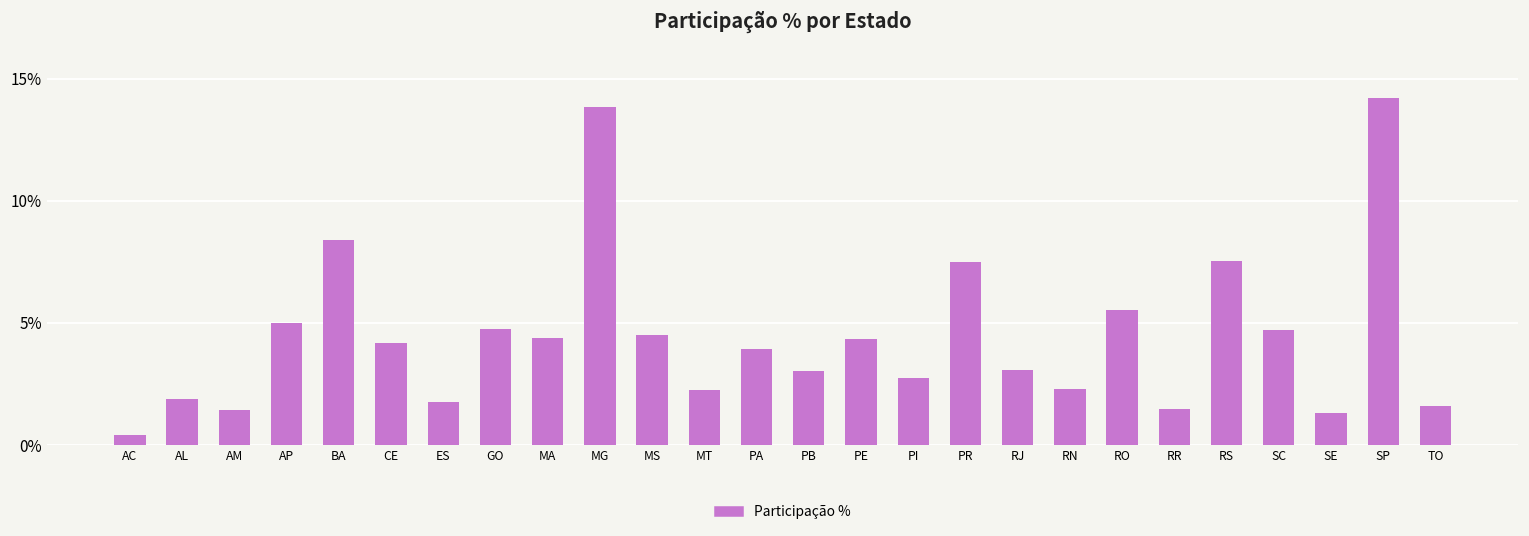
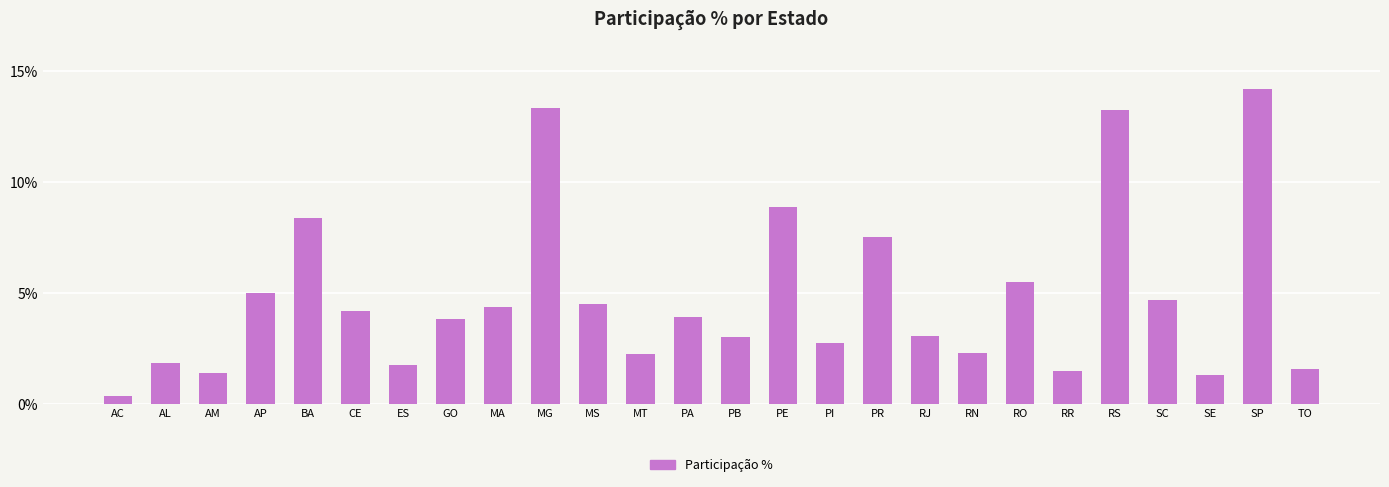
GO: 4.8% -> 3.8%
MG: 13.8% -> 13.4%
PE: 4.3% -> 8.9%
RS: 7.5% -> 13.2%
